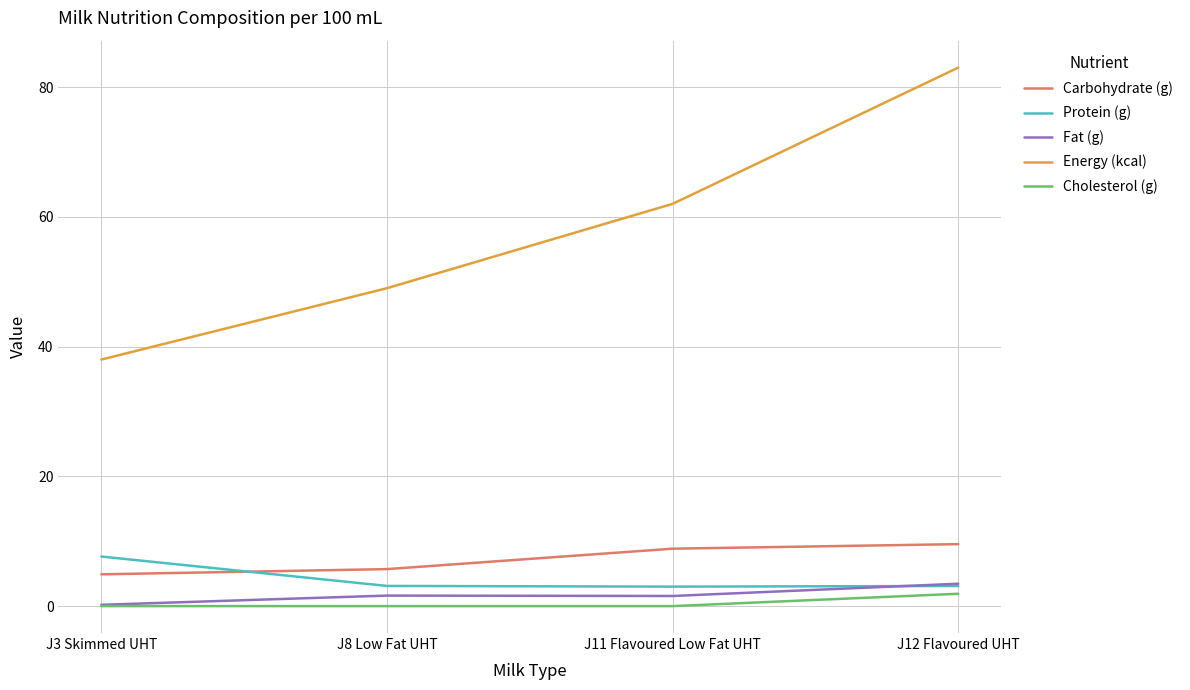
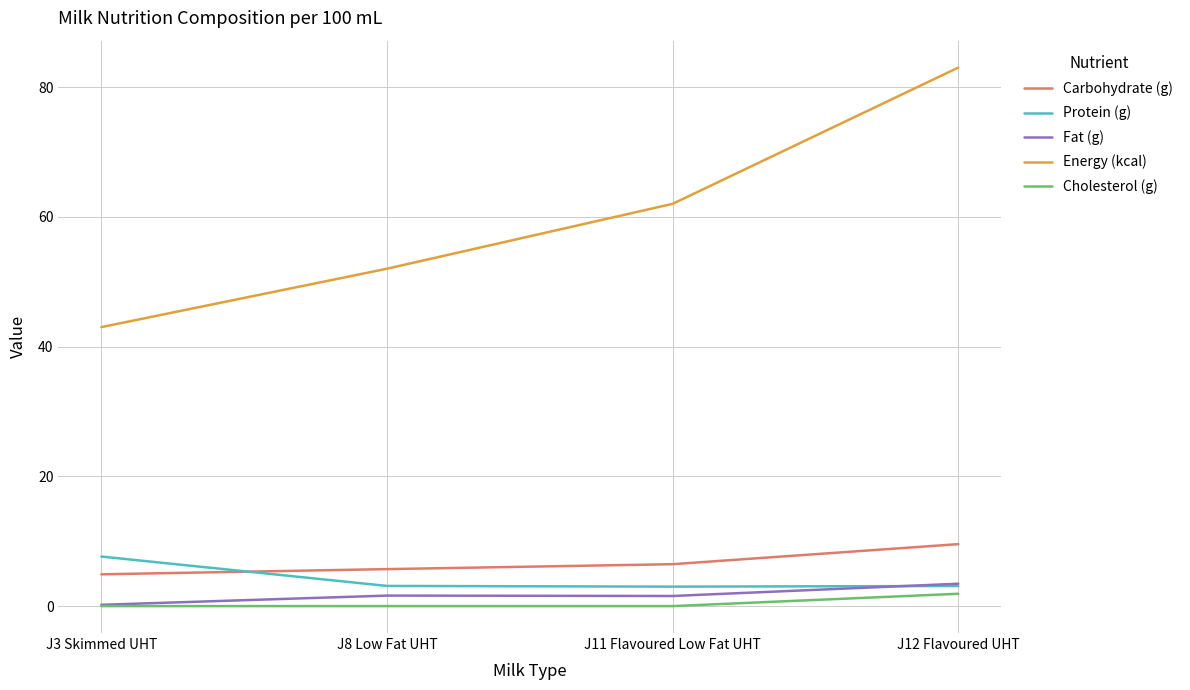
Energy (kcal), J3 Skimmed UHT: 38 -> 43
Energy (kcal), J8 Low Fat UHT: 49 -> 52
Carbohydrate (g), J11 Flavoured Low Fat UHT: 9 -> 6
